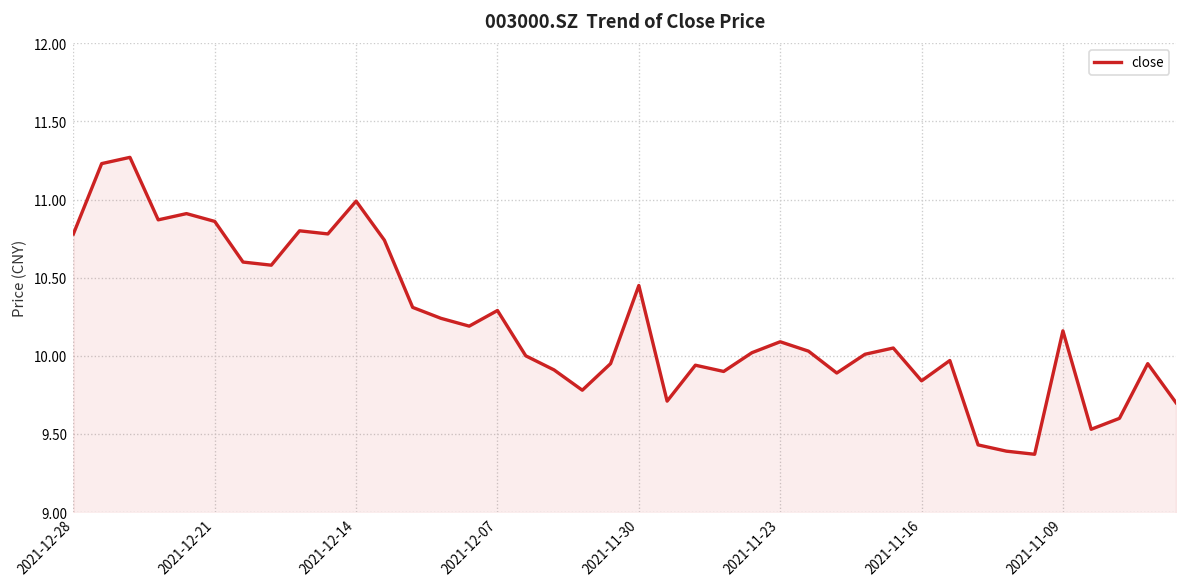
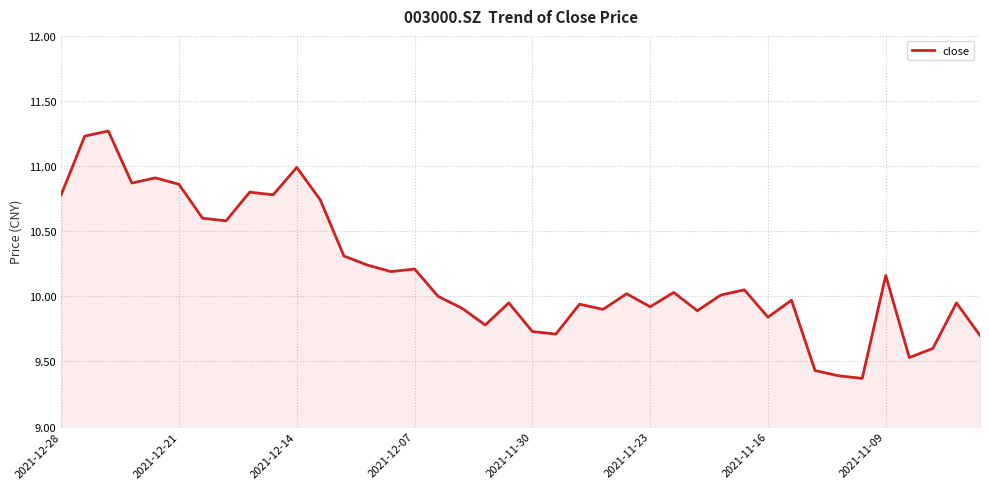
2021-12-07: 10.29 -> 10.21
2021-11-30: 10.45 -> 9.73
2021-11-23: 10.09 -> 9.92
